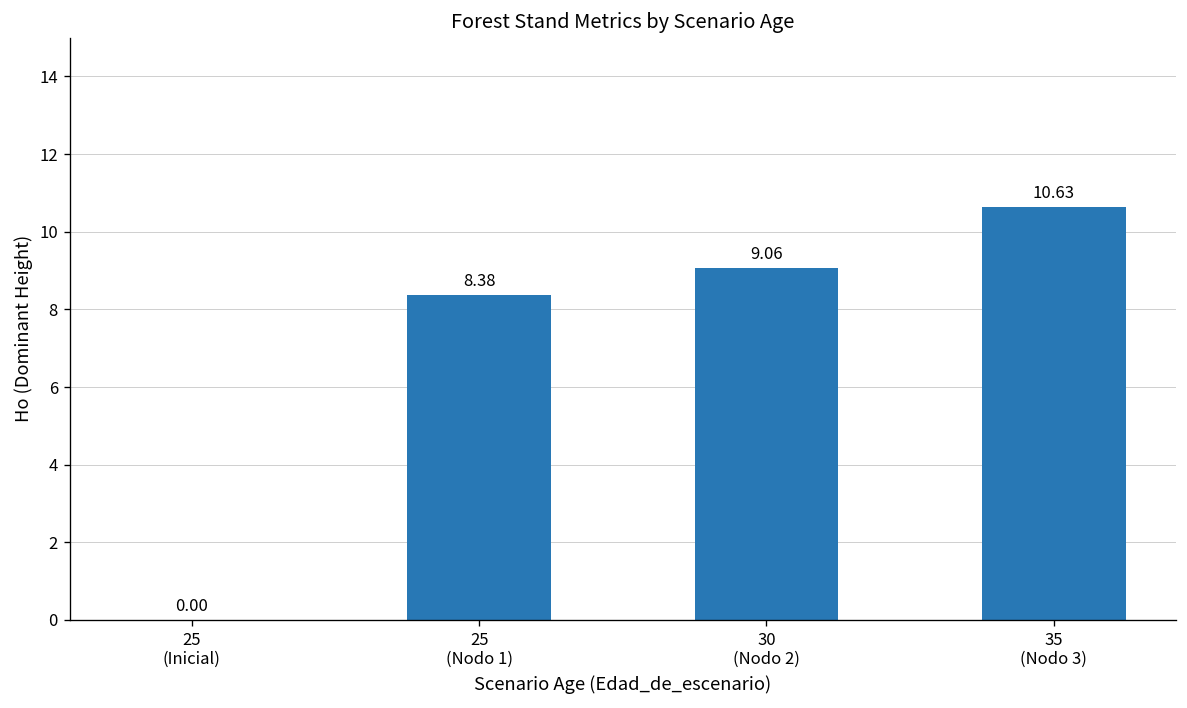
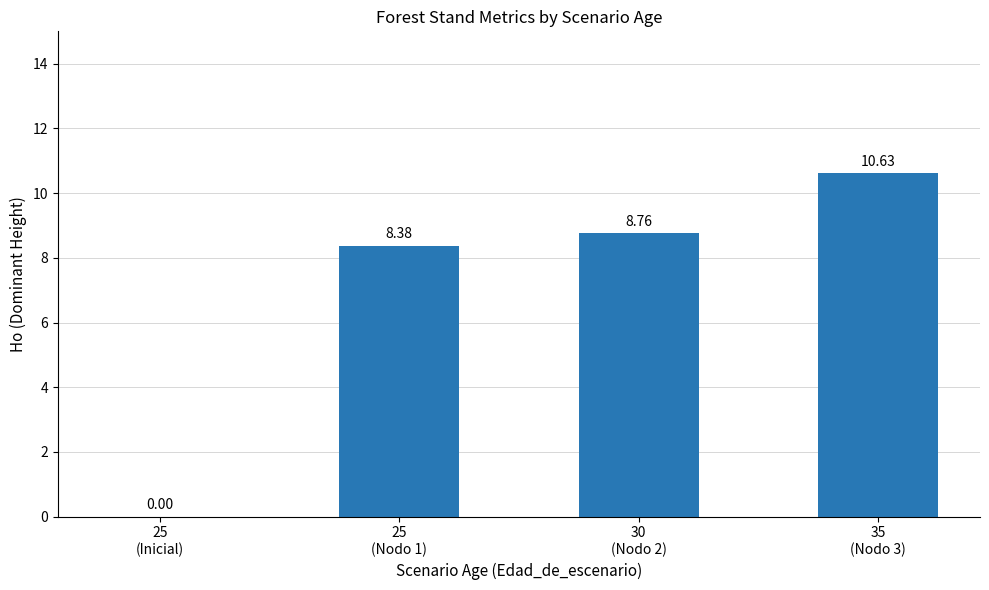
30 (Nodo 2): 9.06 -> 8.76
